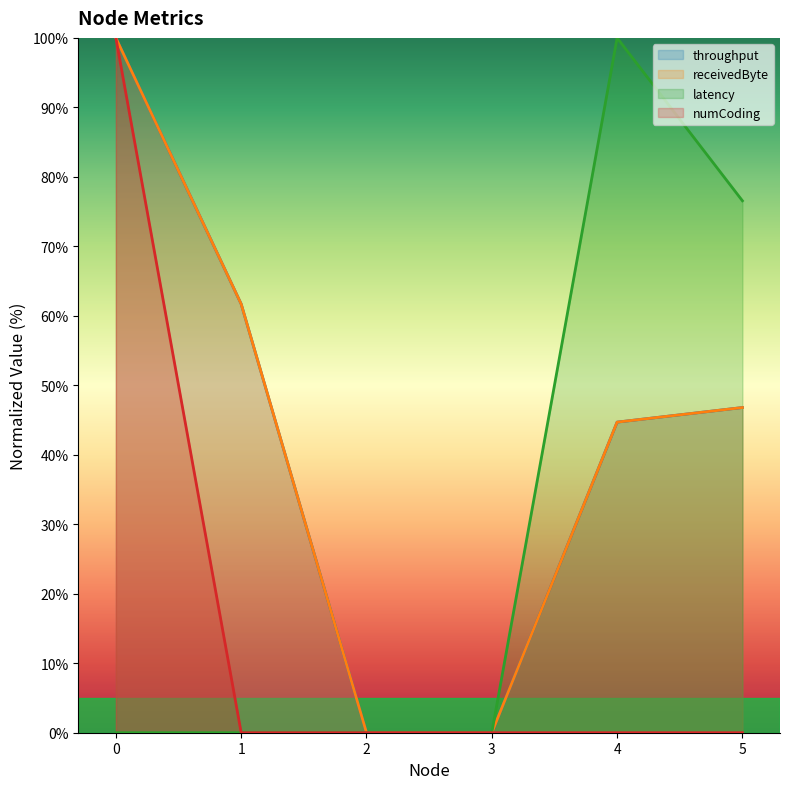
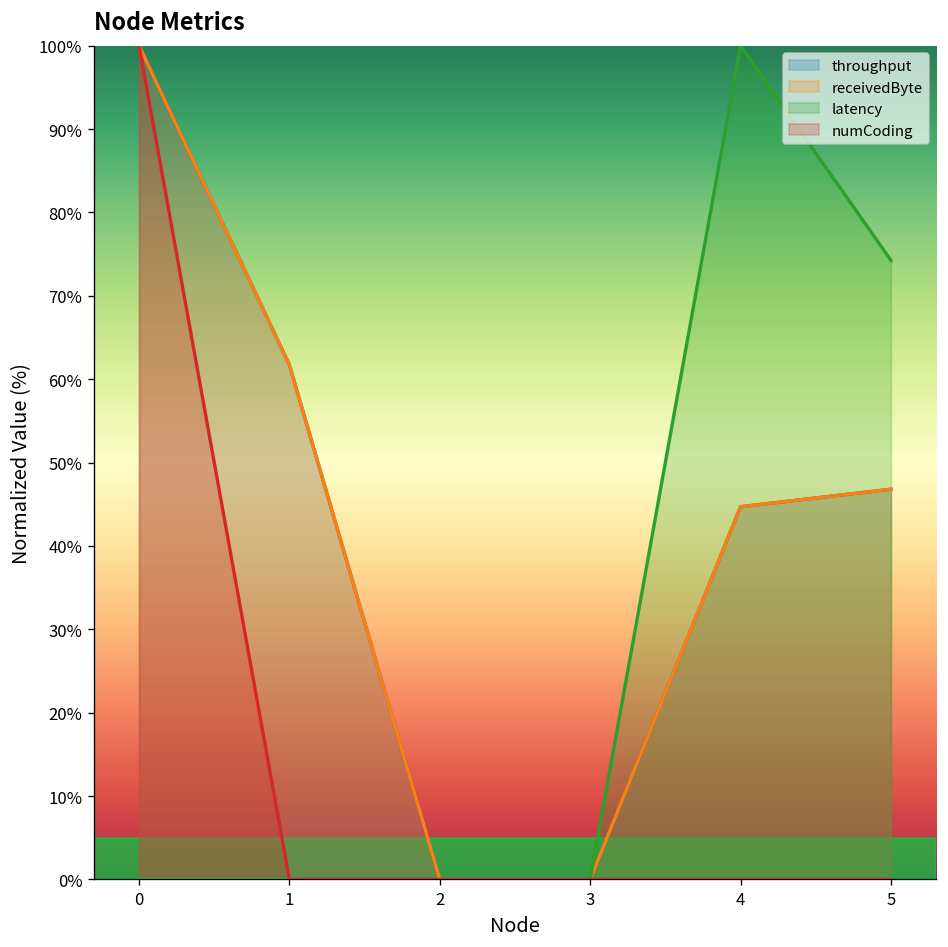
latency, 5: 77% -> 74%
